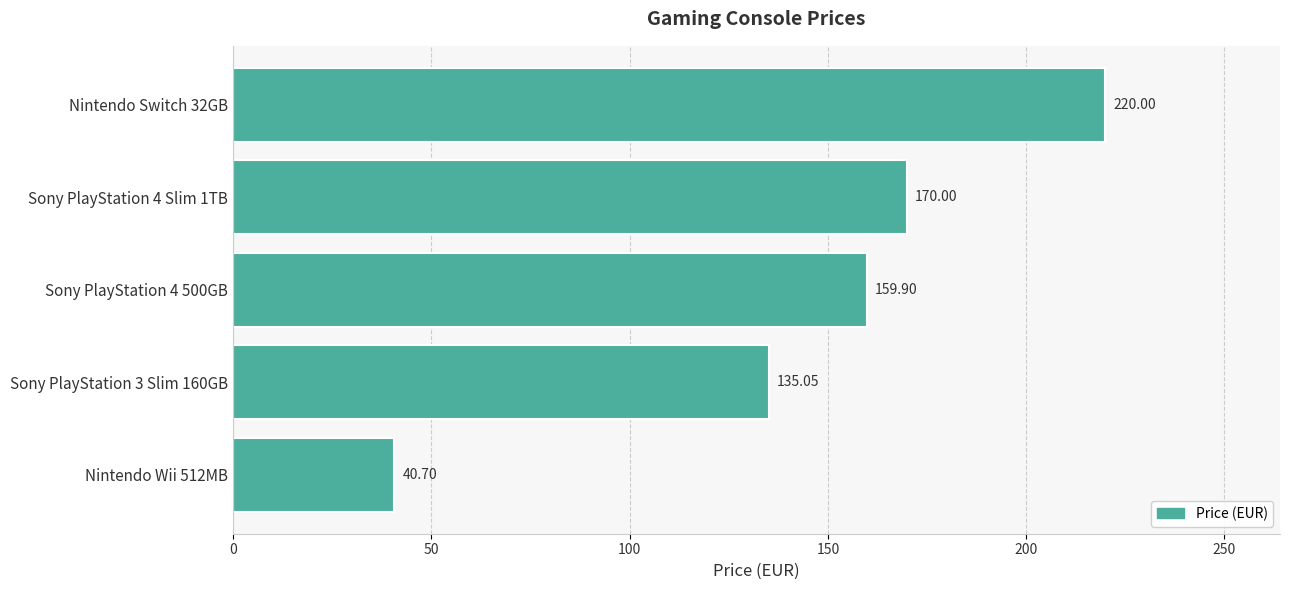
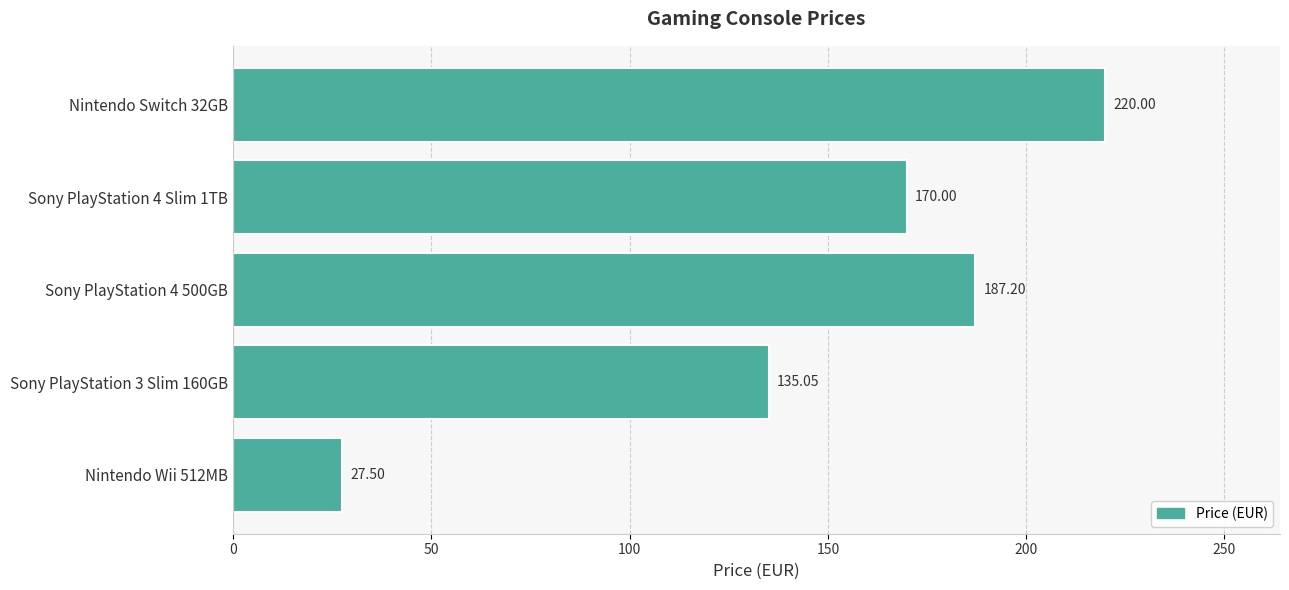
Sony PlayStation 4 500GB: 159.90 -> 187.20
Nintendo Wii 512MB: 40.70 -> 27.50
